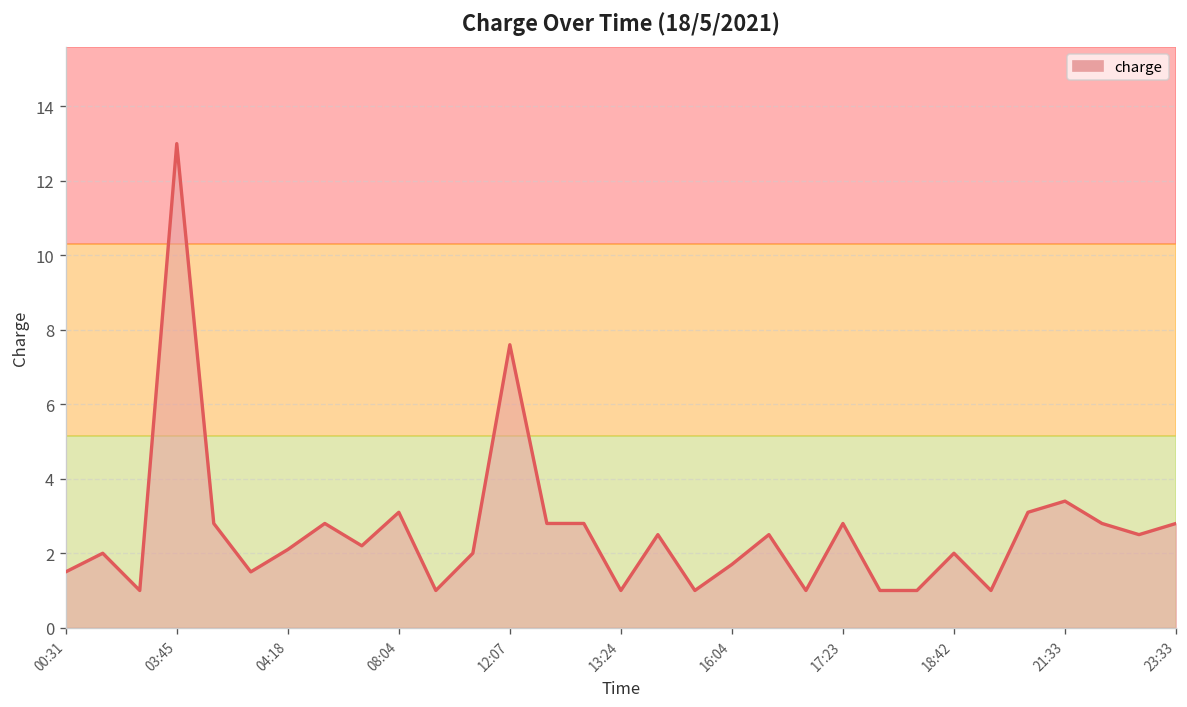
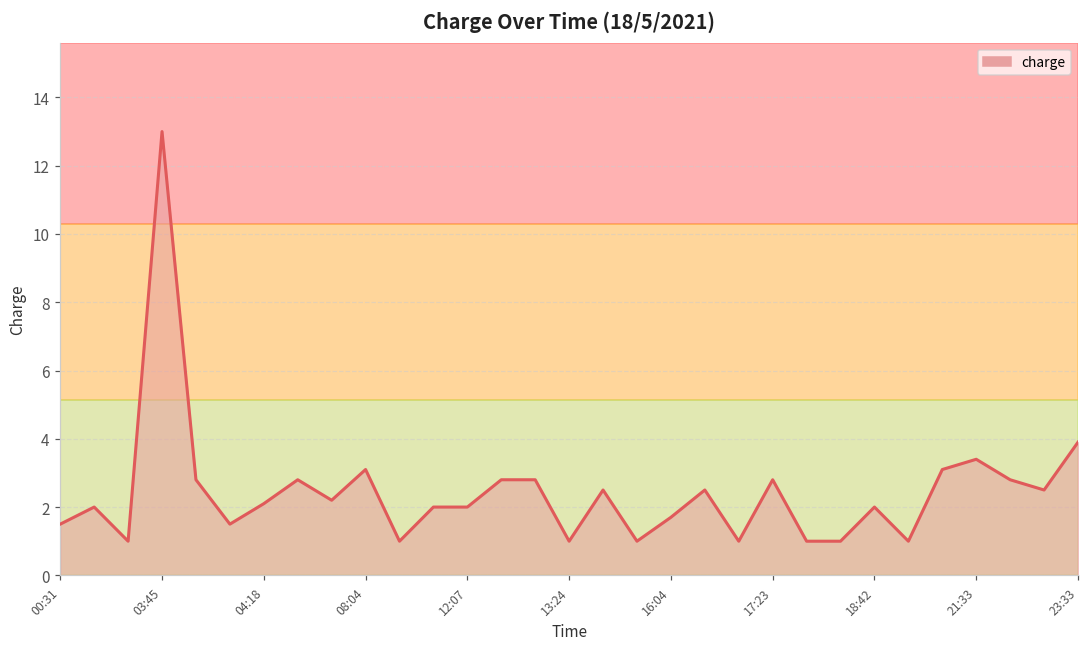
12:07: 7.6 -> 2.0
23:33: 2.8 -> 3.9
